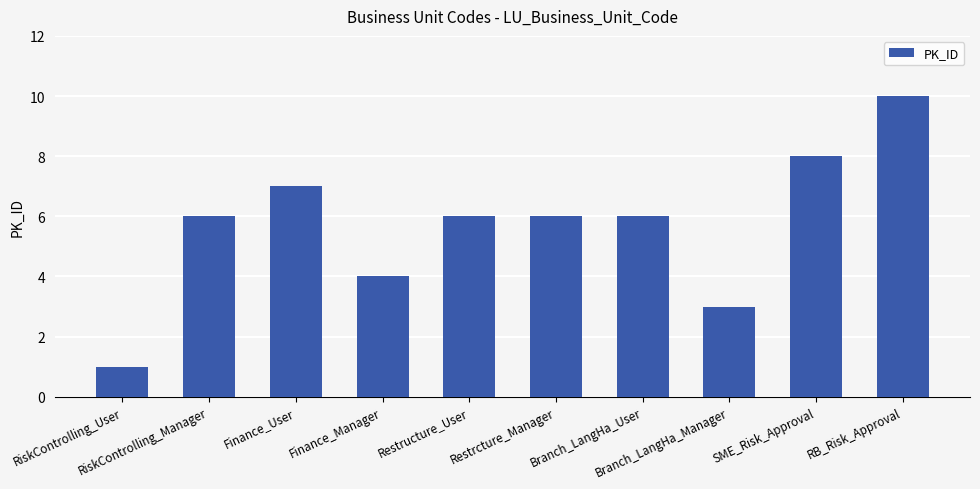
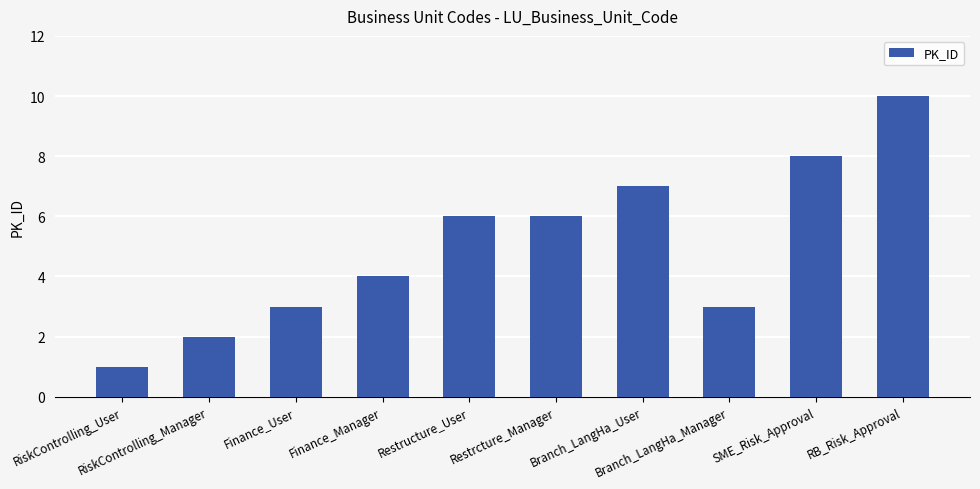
RiskControlling_Manager: 6 -> 2
Finance_User: 7 -> 3
Branch_LangHa_User: 6 -> 7
